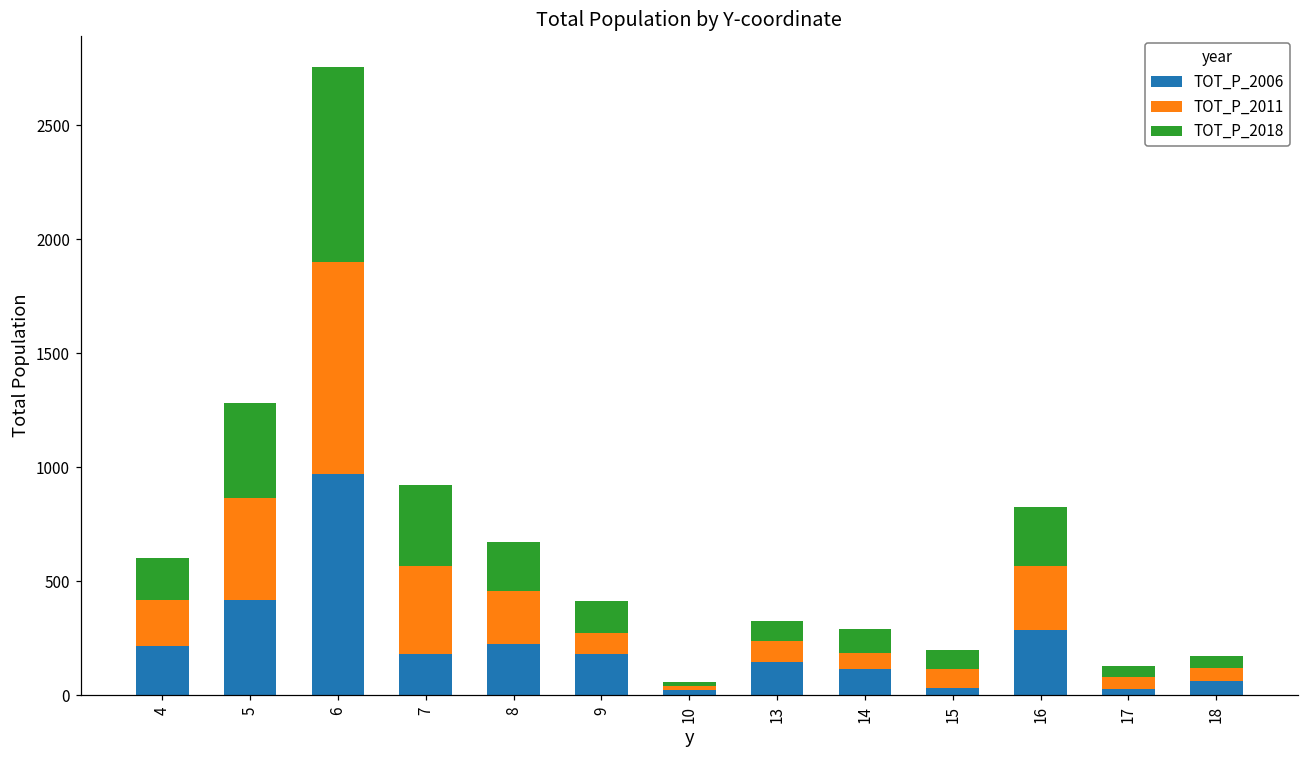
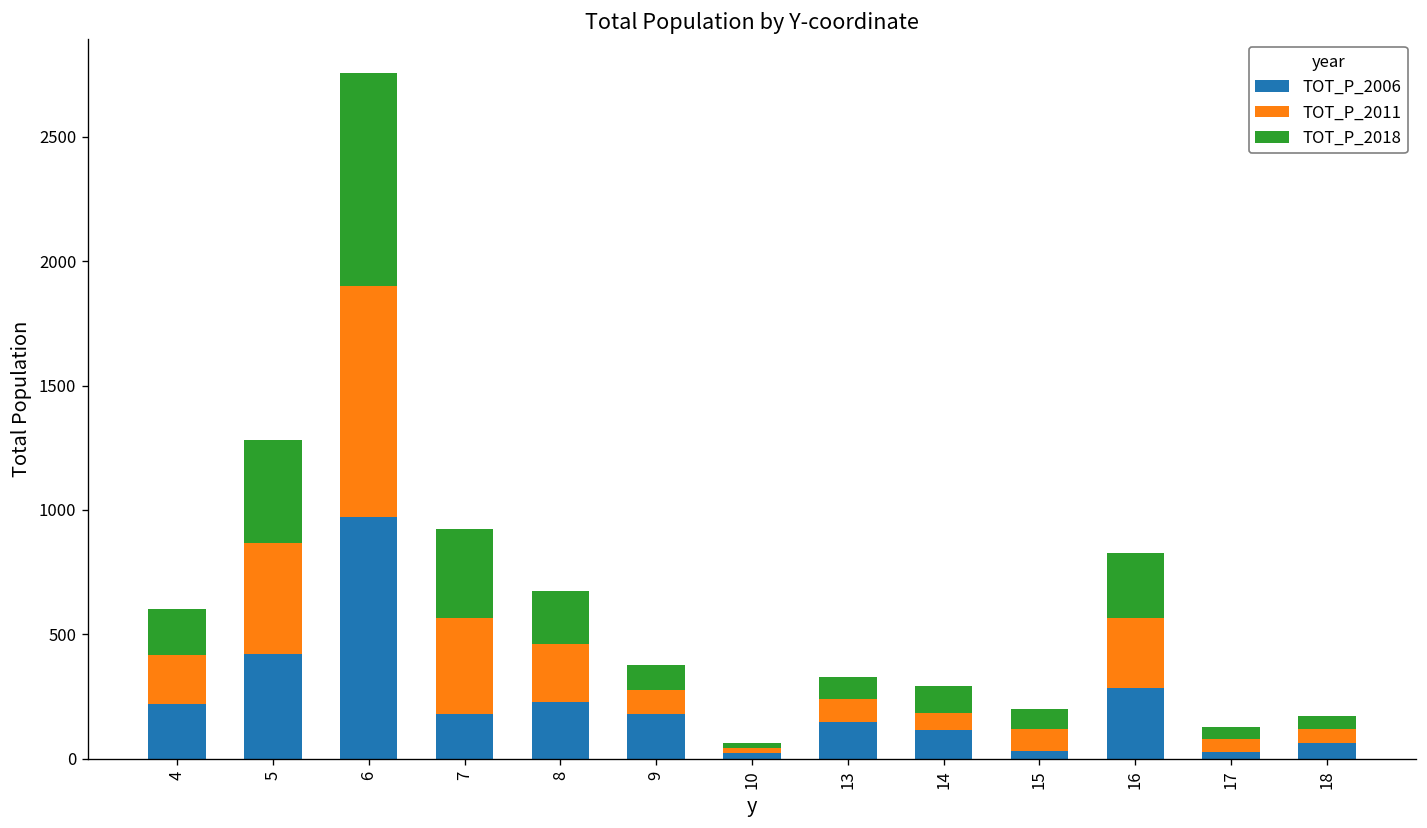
TOT_P_2018, 9: 140 -> 100
